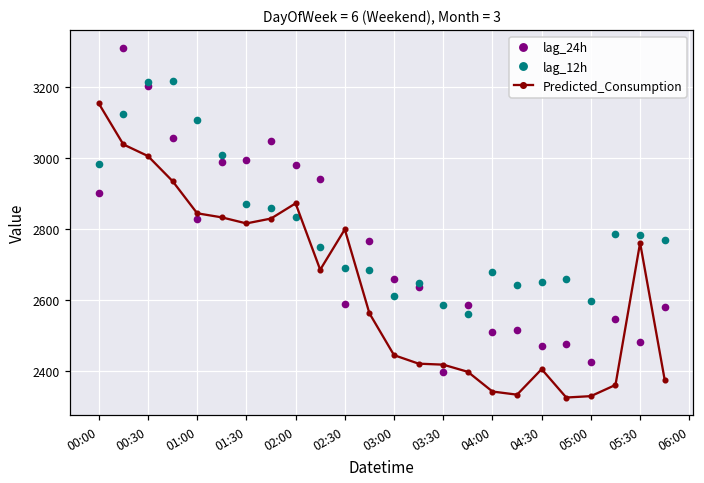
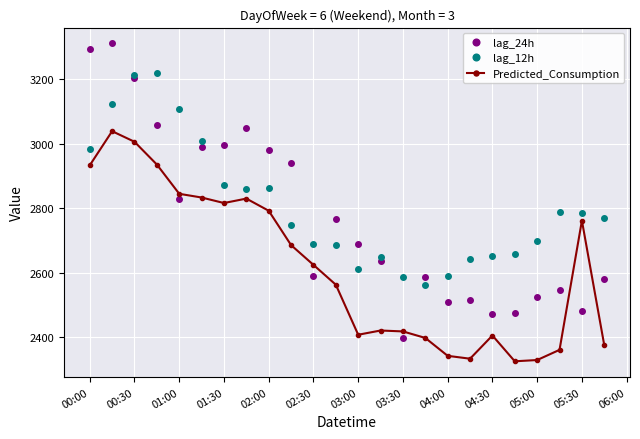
lag_24h, 00:00: 2900 -> 3290
Predicted_Consumption, 00:00: 3150 -> 2930
lag_12h, 02:00: 2840 -> 2860
Predicted_Consumption, 02:00: 2870 -> 2790
Predicted_Consumption, 02:30: 2800 -> 2620
lag_24h, 03:00: 2660 -> 2690
Predicted_Consumption, 03:00: 2450 -> 2410
lag_12h, 04:00: 2680 -> 2590
lag_24h, 05:00: 2430 -> 2530
lag_12h, 05:00: 2600 -> 2700
